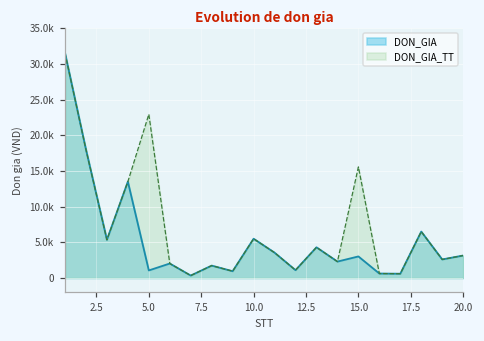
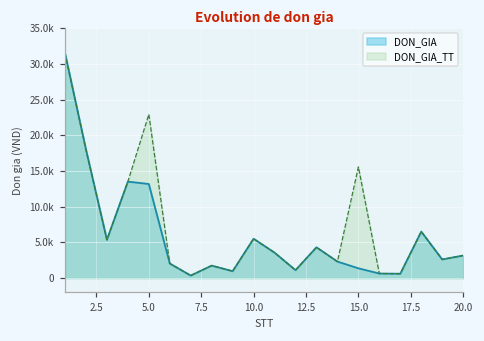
DON_GIA, 5.0: 1000 -> 13000
DON_GIA, 15.0: 3000 -> 1000
